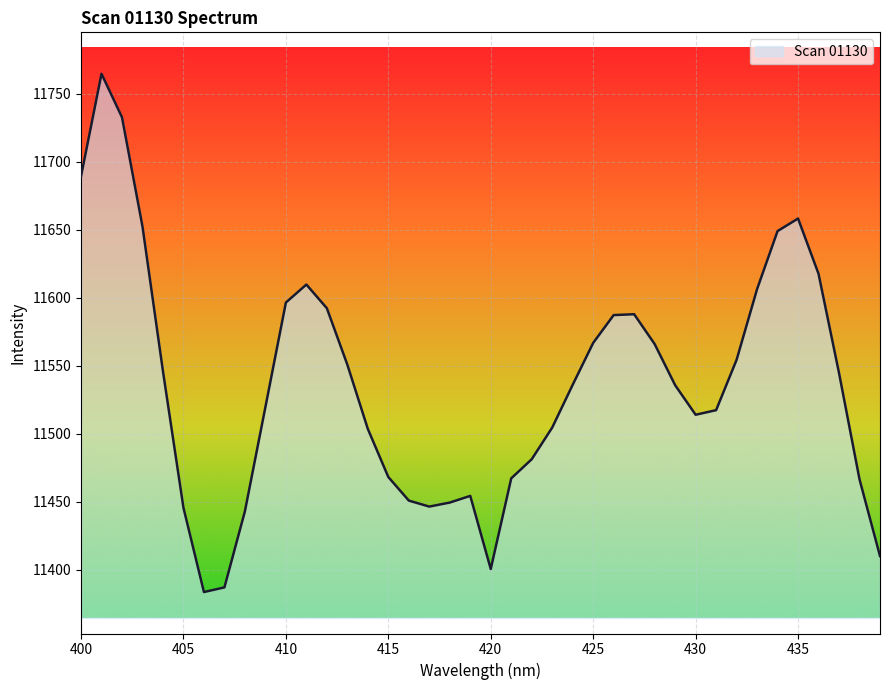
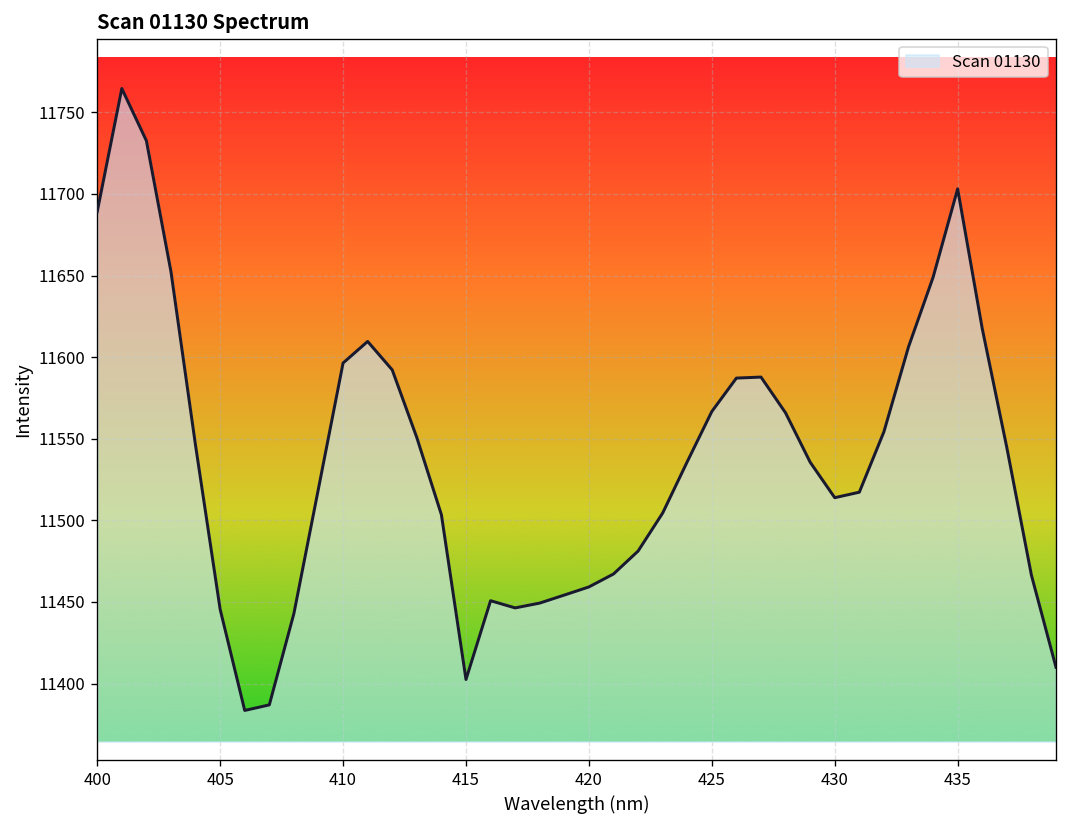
415: 11468 -> 11403
420: 11400 -> 11459
435: 11658 -> 11703
